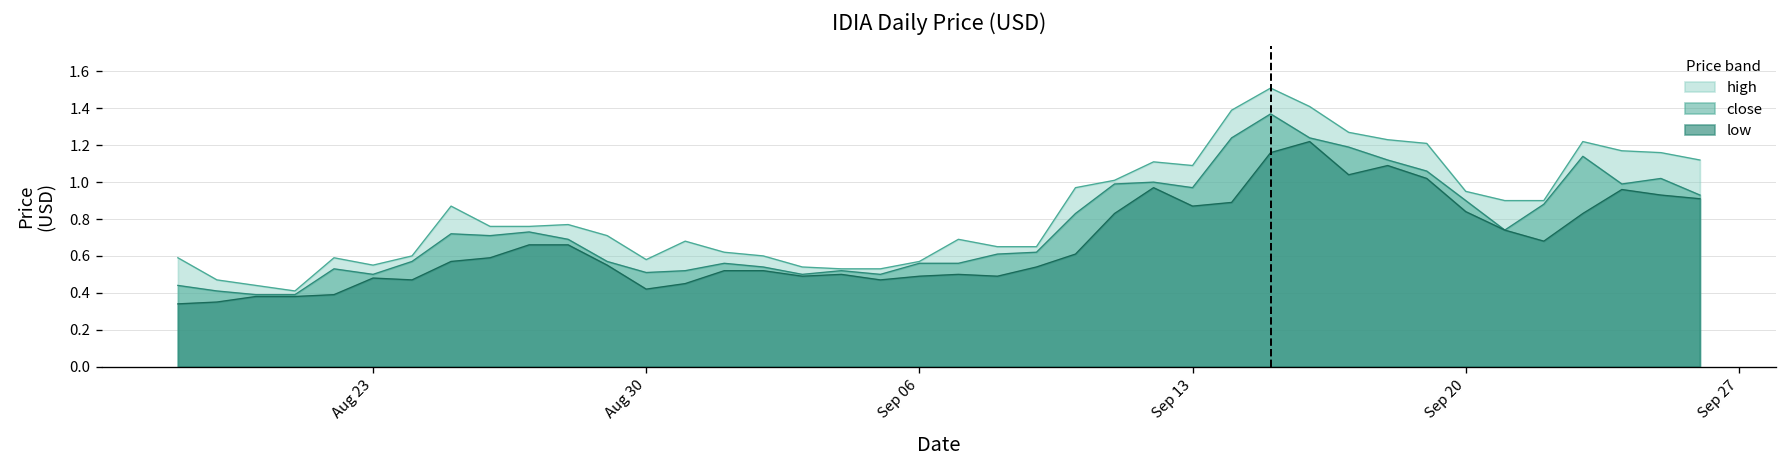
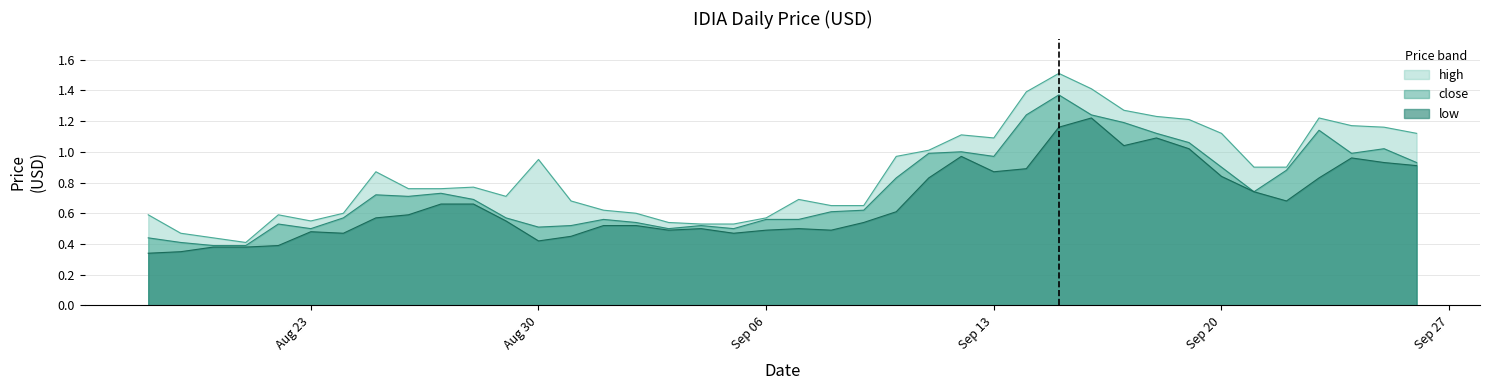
high, Aug 30: 0.58 -> 0.95
high, Sep 20: 0.95 -> 1.12
